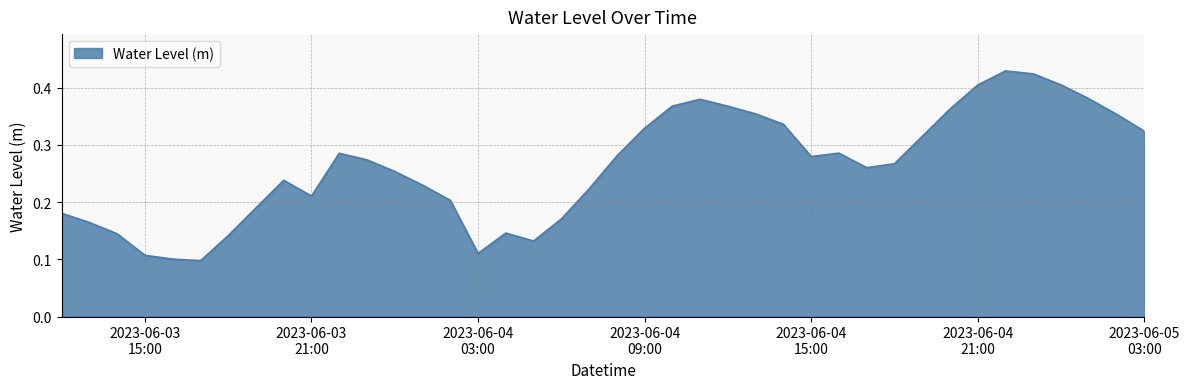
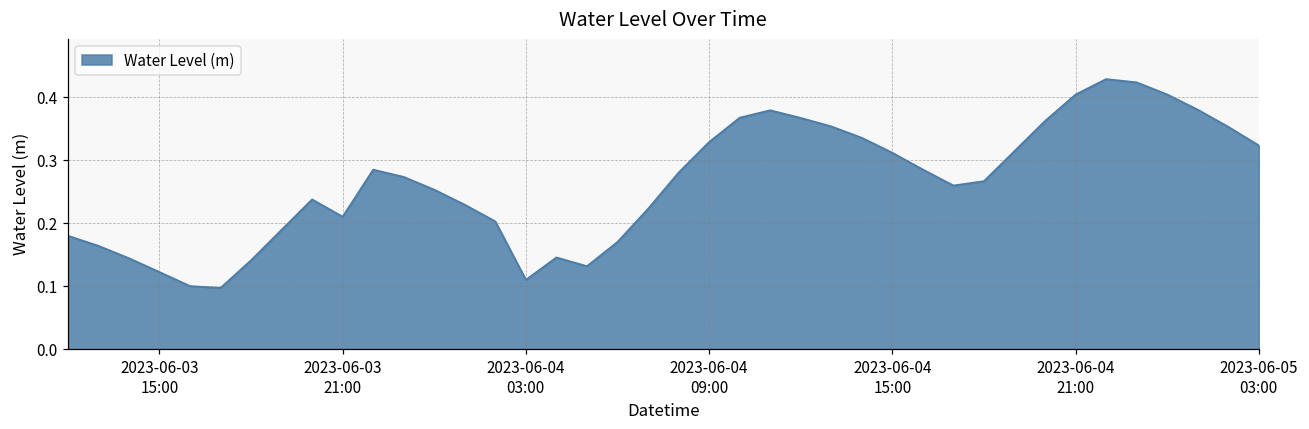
2023-06-03 15:00: 0.11 -> 0.12
2023-06-04 15:00: 0.28 -> 0.31
